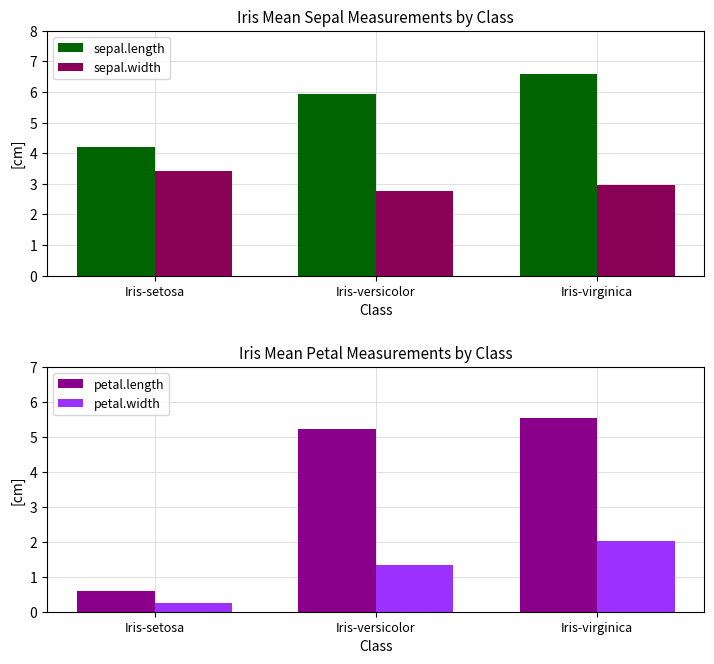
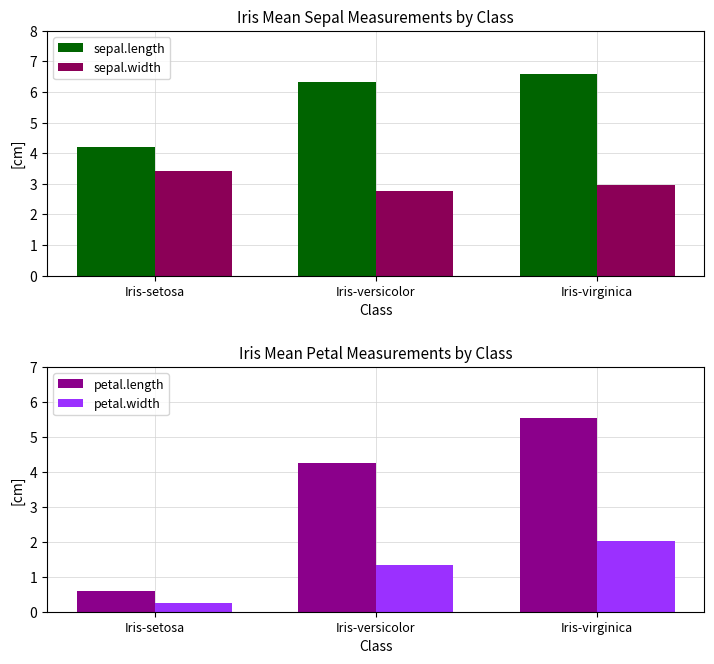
Iris Mean Sepal Measurements by Class, sepal.length, Iris-versicolor: 5.9 -> 6.3
Iris Mean Petal Measurements by Class, petal.length, Iris-versicolor: 5.2 -> 4.3
